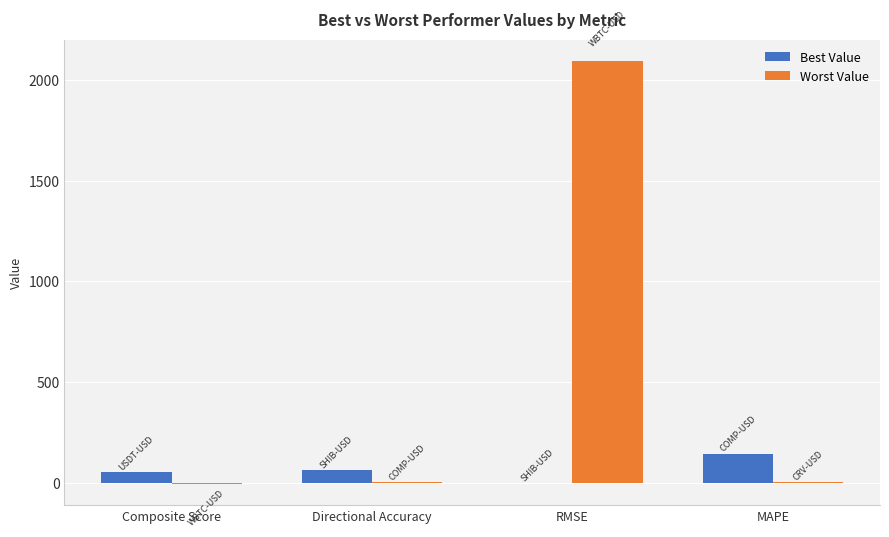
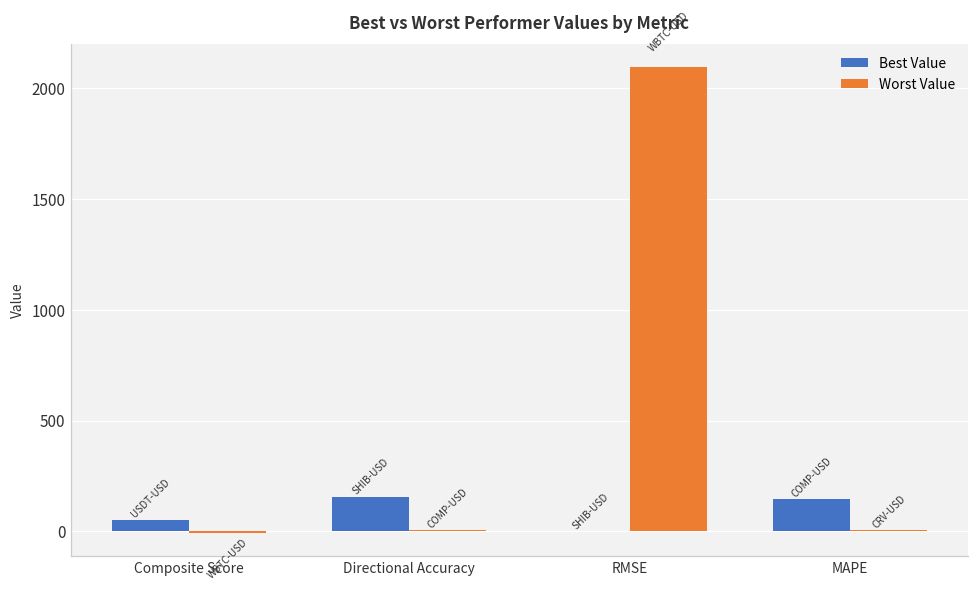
Best Value, Directional Accuracy: 60 -> 150
